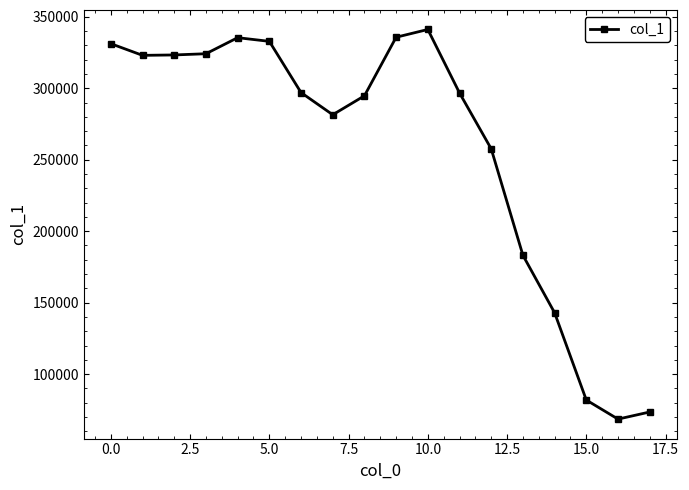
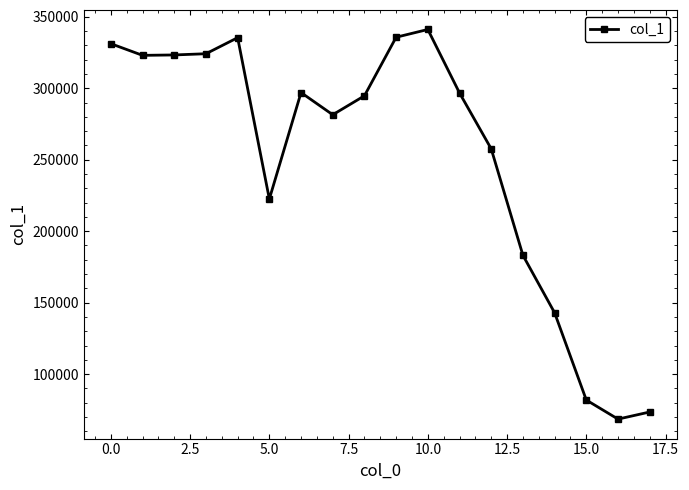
5.0: 333000 -> 223000
